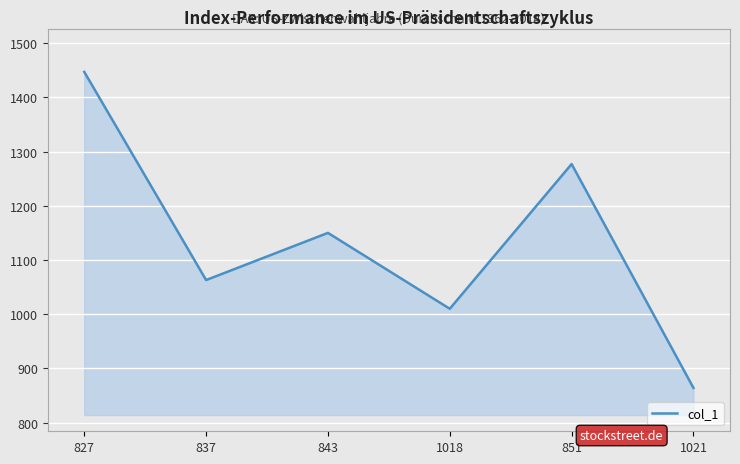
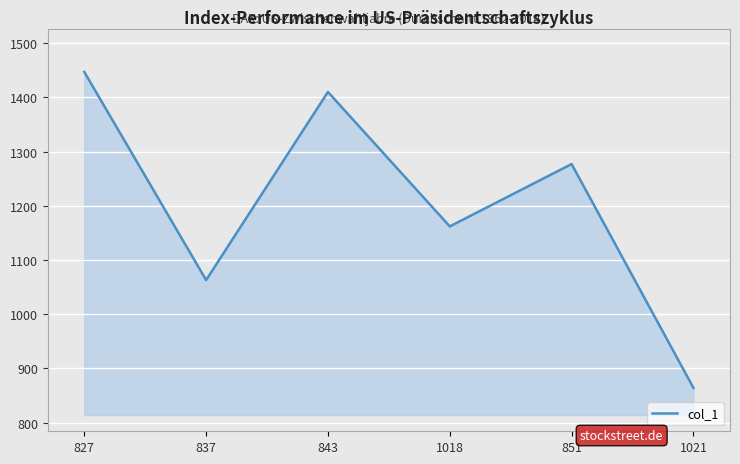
843: 1150 -> 1410
1018: 1010 -> 1160
